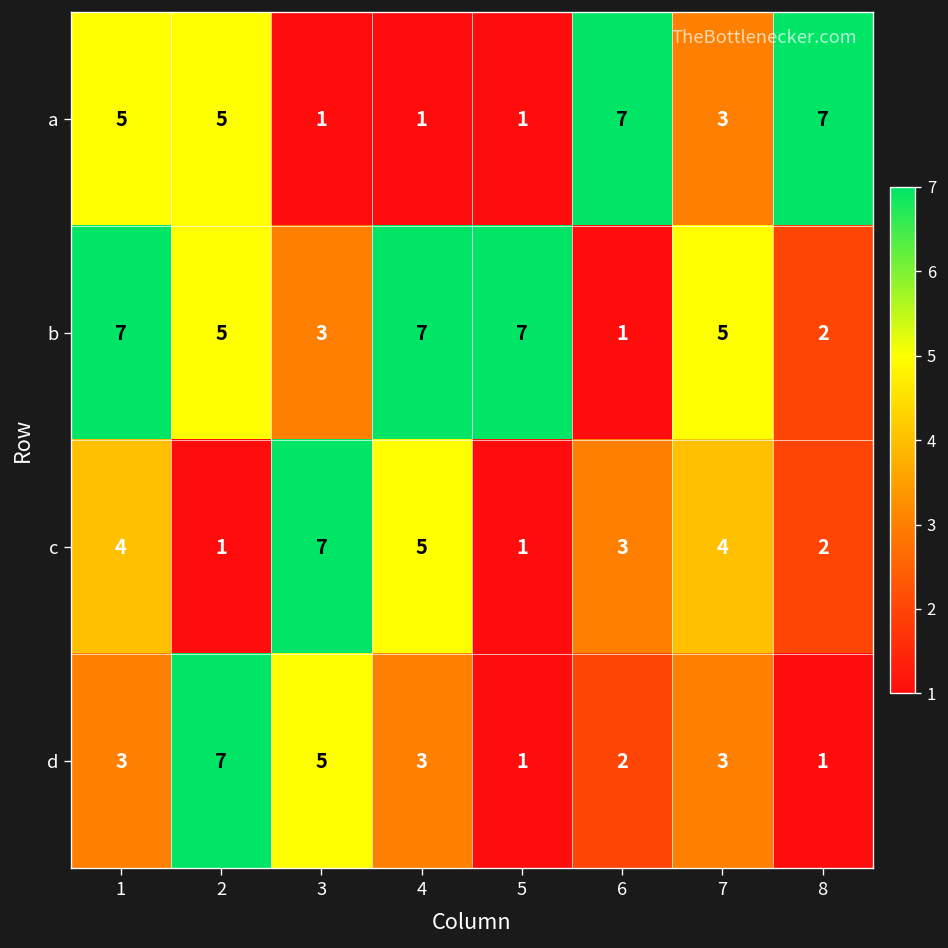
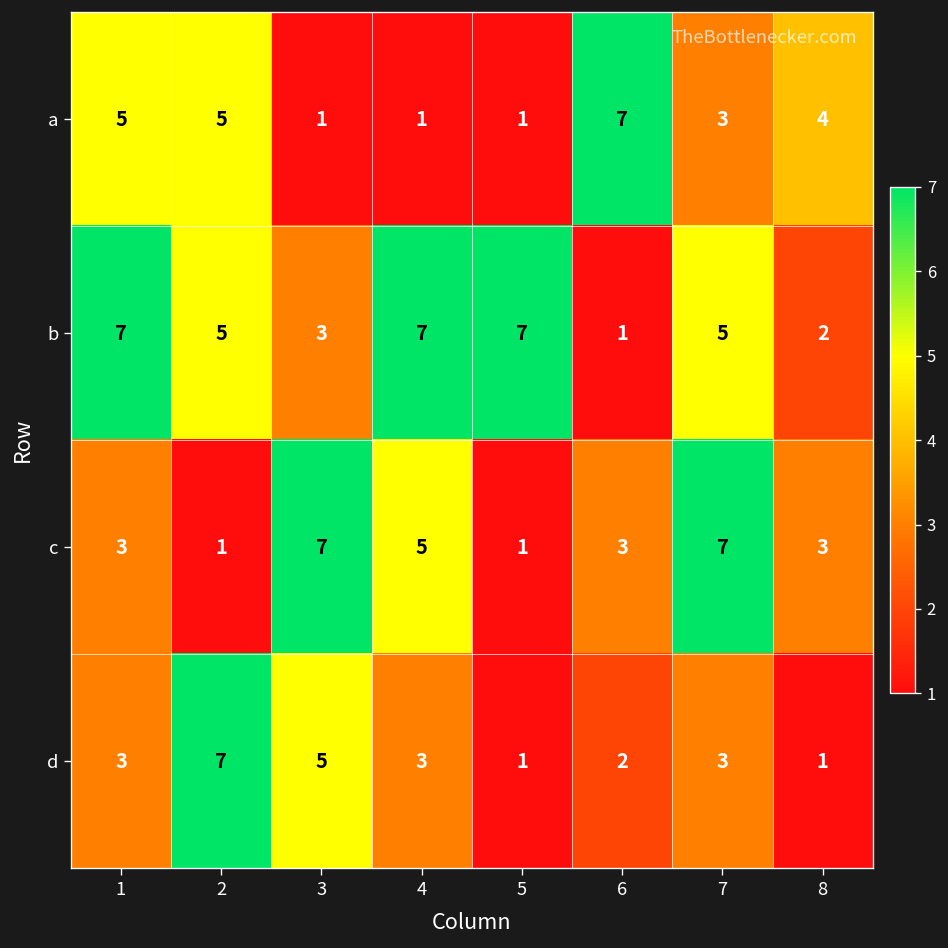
a, 8: 7 -> 4
c, 1: 4 -> 3
c, 7: 4 -> 7
c, 8: 2 -> 3
